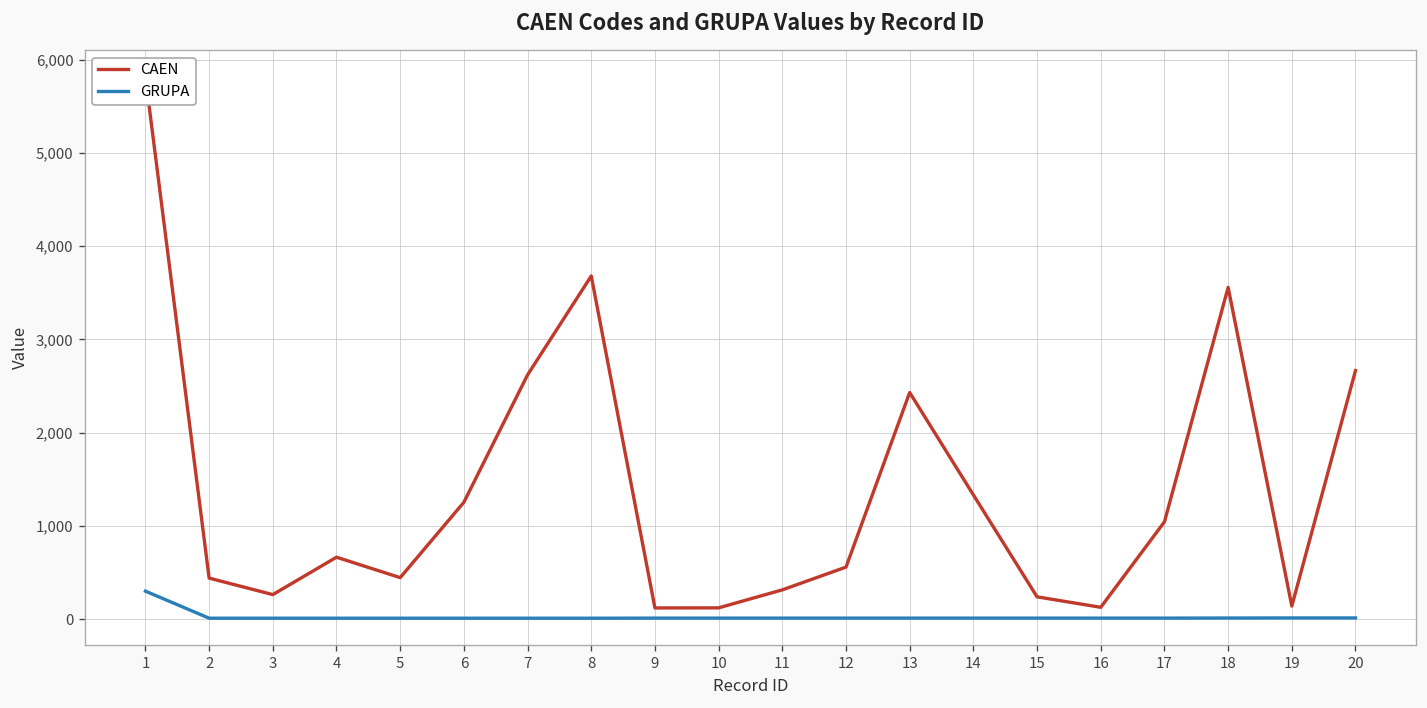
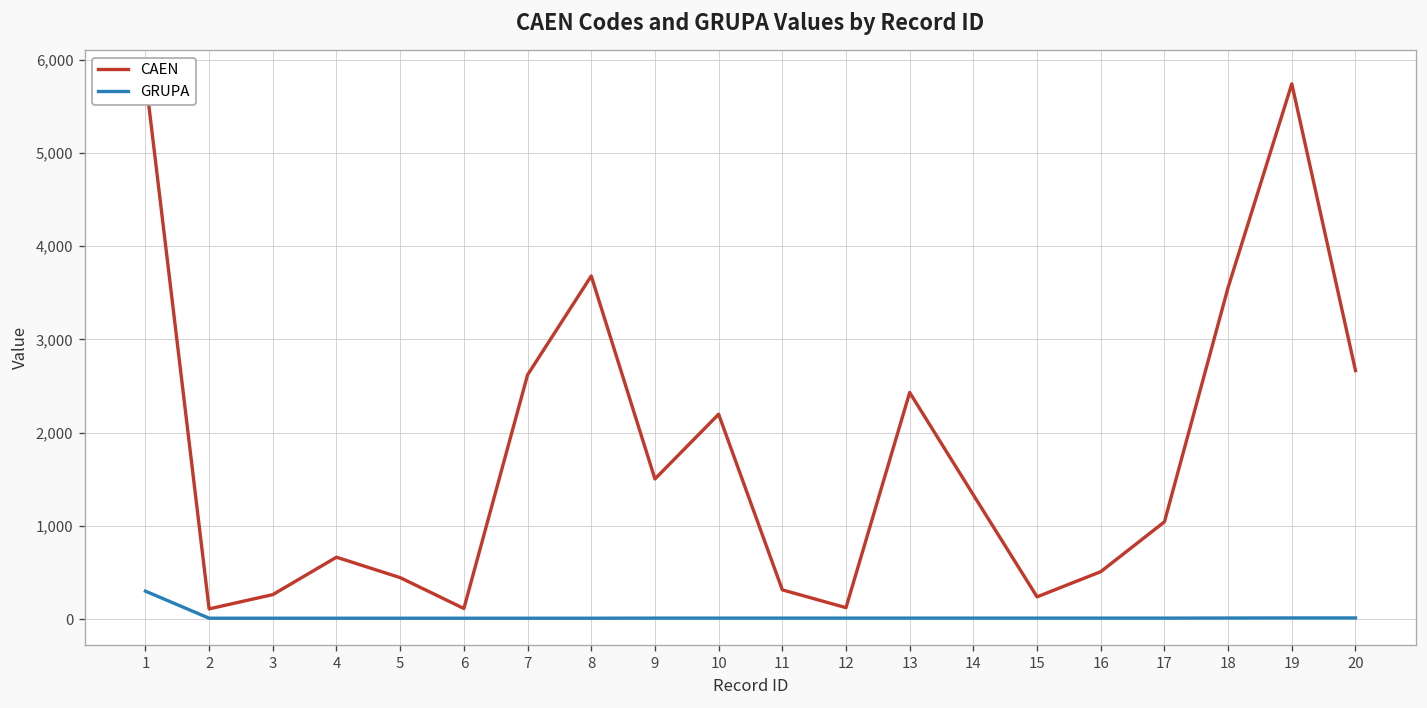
CAEN, 2: 400 -> 100
CAEN, 6: 1,300 -> 100
CAEN, 9: 100 -> 1,500
CAEN, 10: 100 -> 2,200
CAEN, 12: 600 -> 100
CAEN, 16: 100 -> 500
CAEN, 19: 100 -> 5,700
